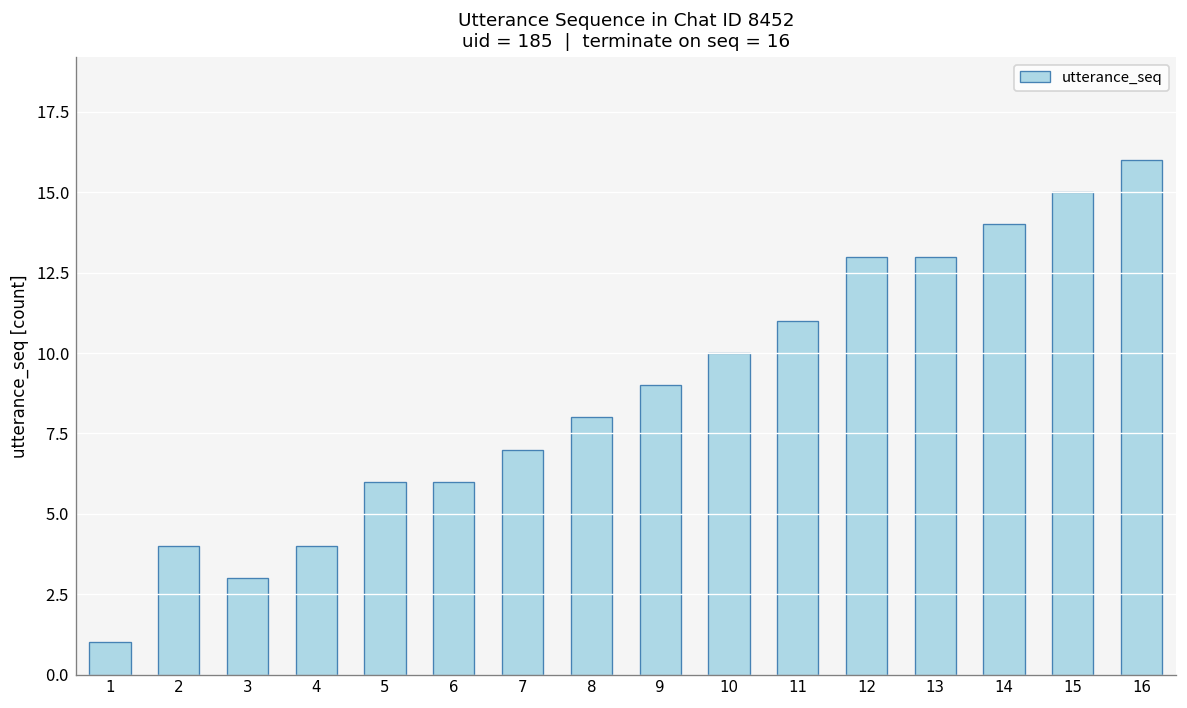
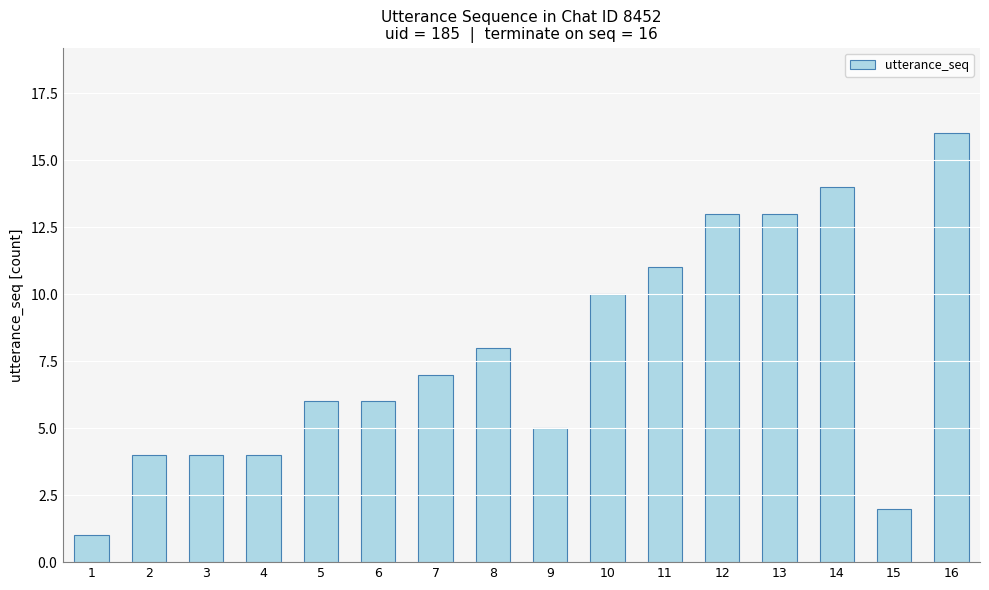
3: 3 -> 4
9: 9 -> 5
15: 15 -> 2
